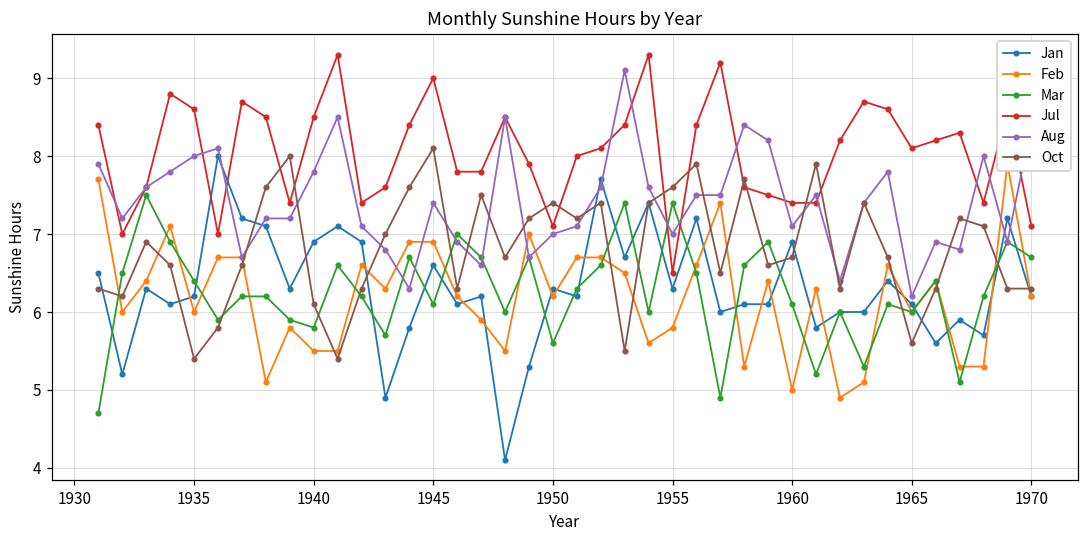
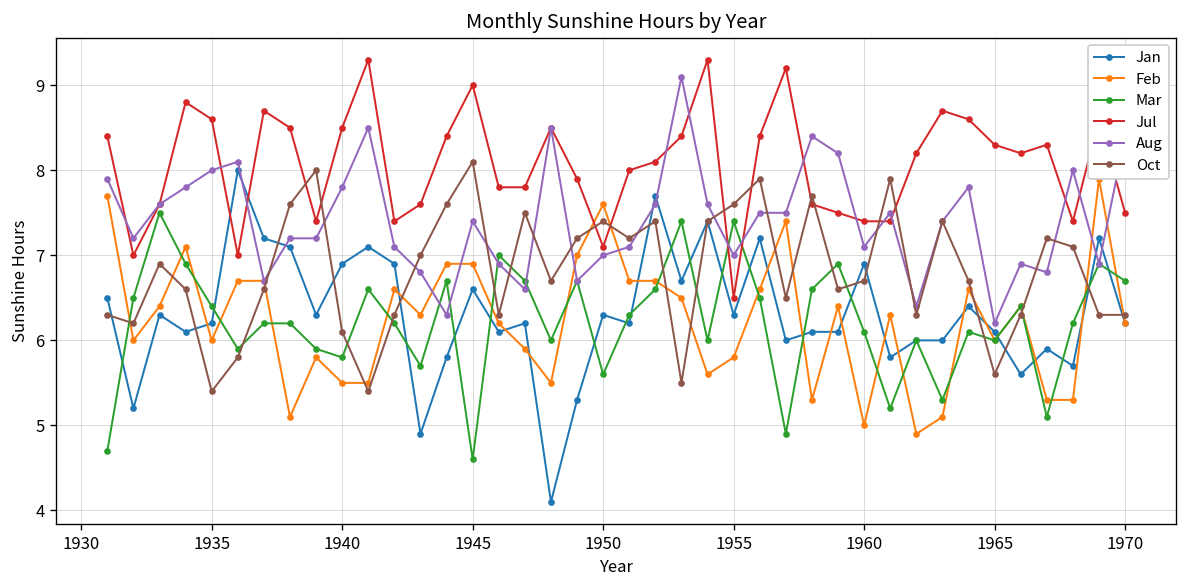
Mar, 1945: 6.1 -> 4.6
Feb, 1950: 6.2 -> 7.6
Jul, 1965: 8.1 -> 8.3
Jul, 1970: 7.1 -> 7.5
